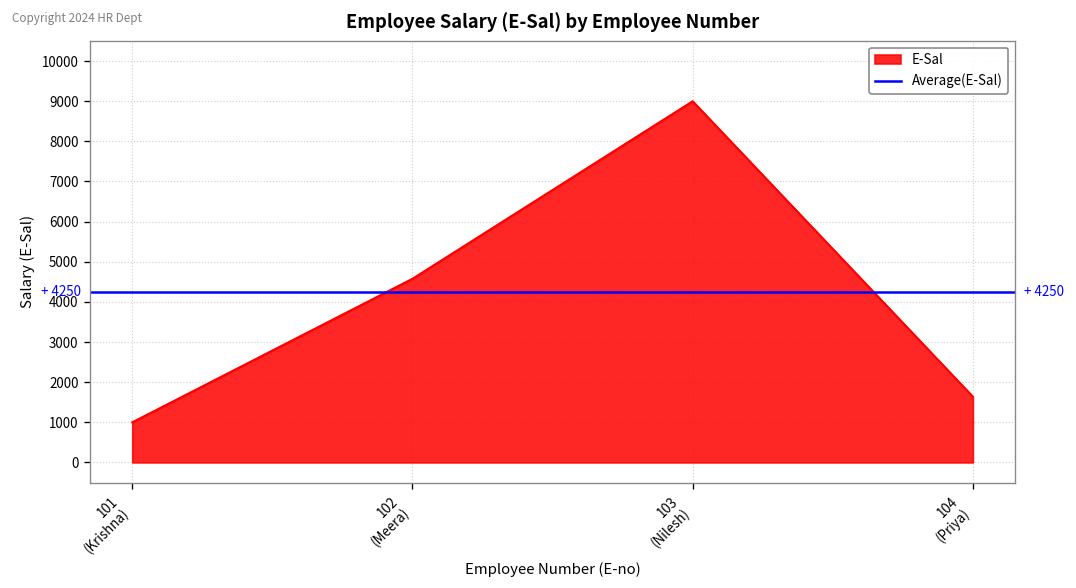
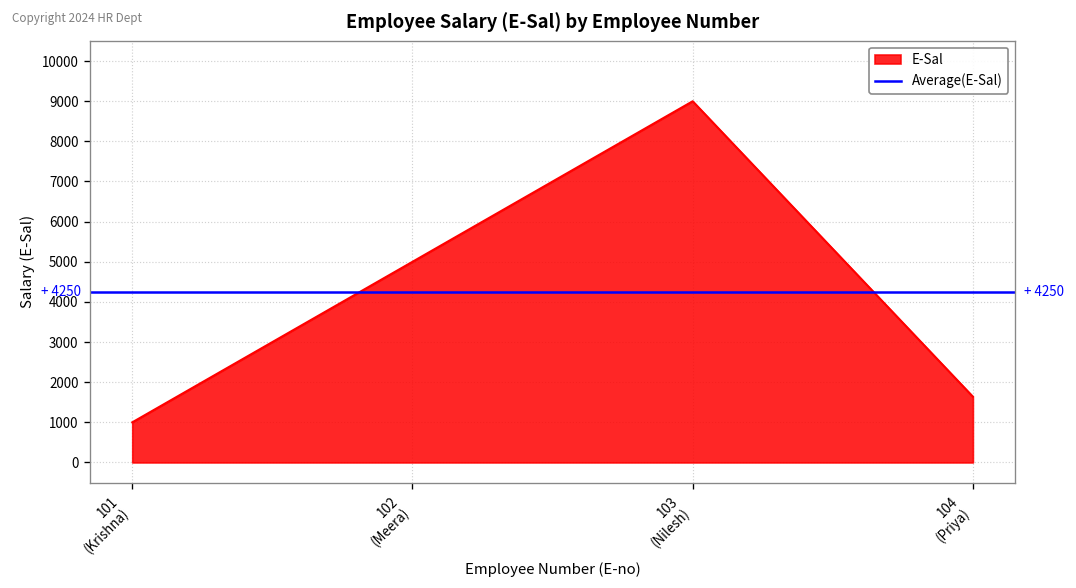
102 (Meera): 4600 -> 5000
